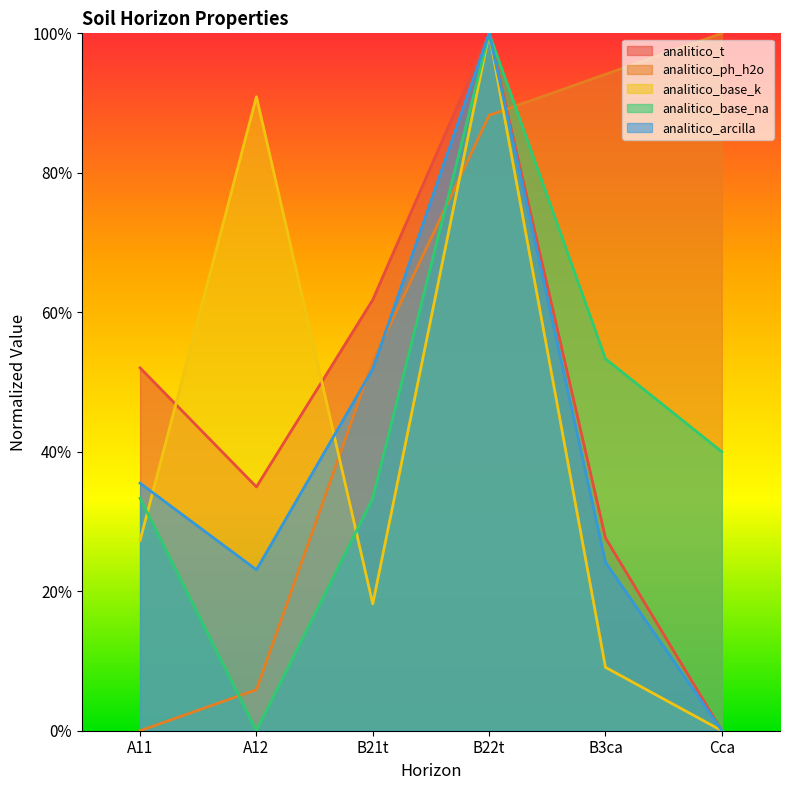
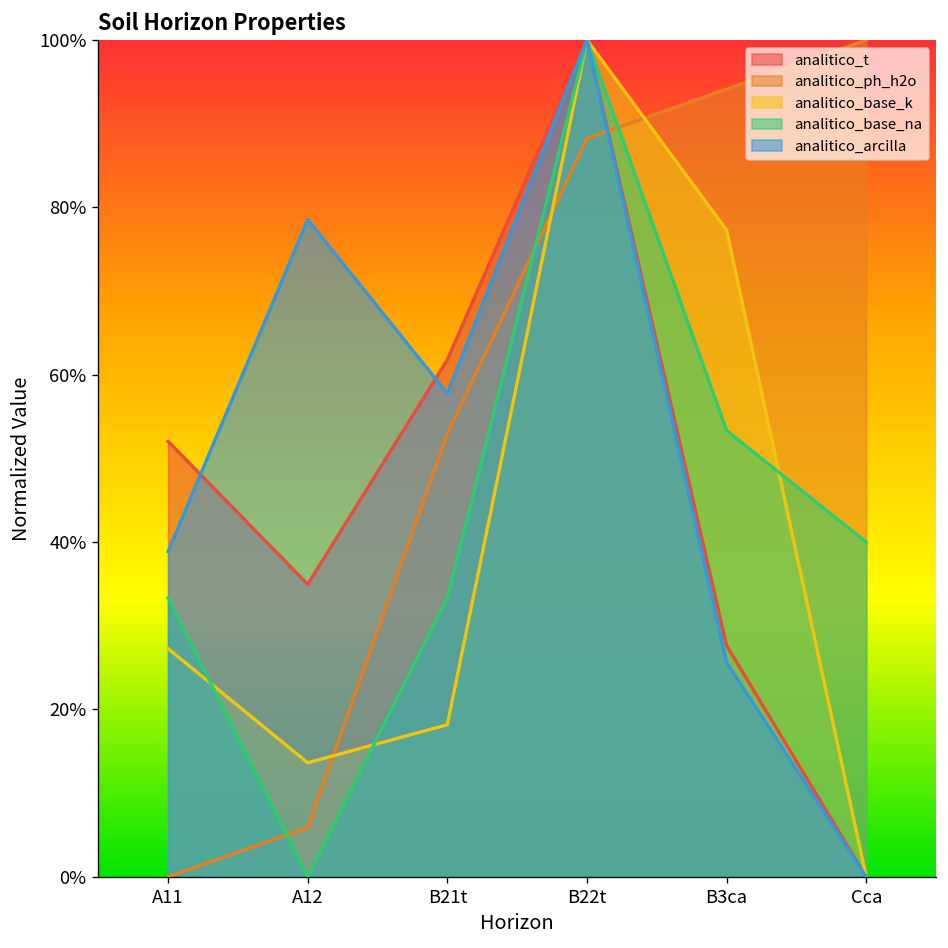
analitico_arcilla, A11: 35% -> 39%
analitico_base_k, A12: 91% -> 14%
analitico_arcilla, A12: 23% -> 79%
analitico_arcilla, B21t: 52% -> 58%
analitico_base_k, B3ca: 9% -> 77%
analitico_arcilla, B3ca: 24% -> 26%
